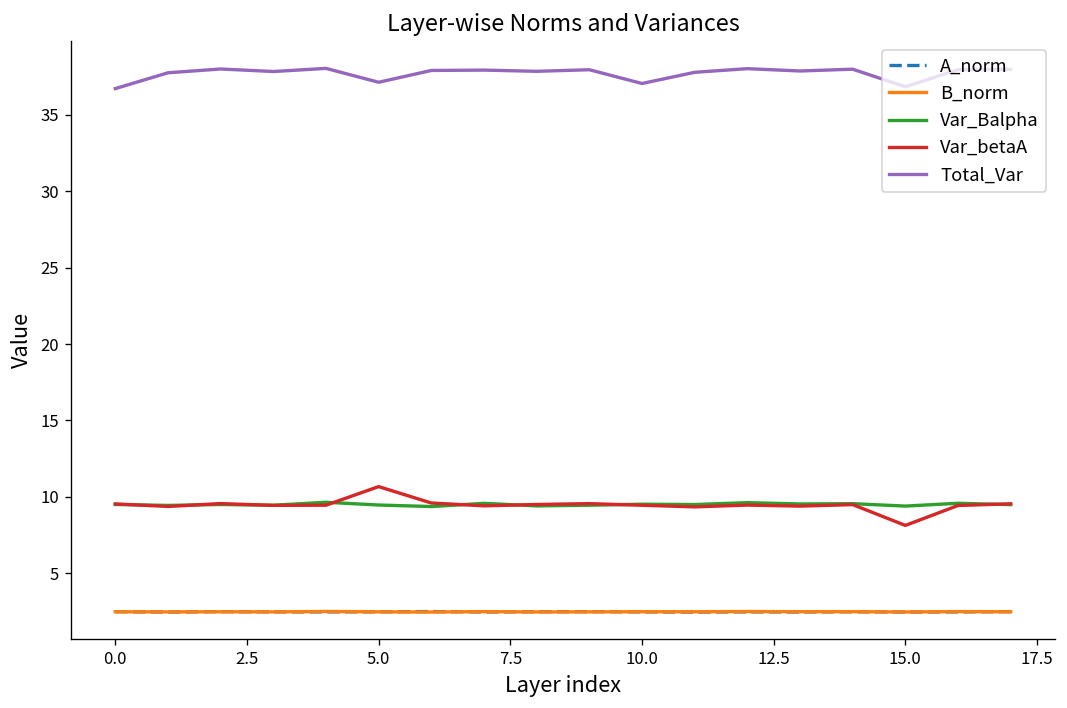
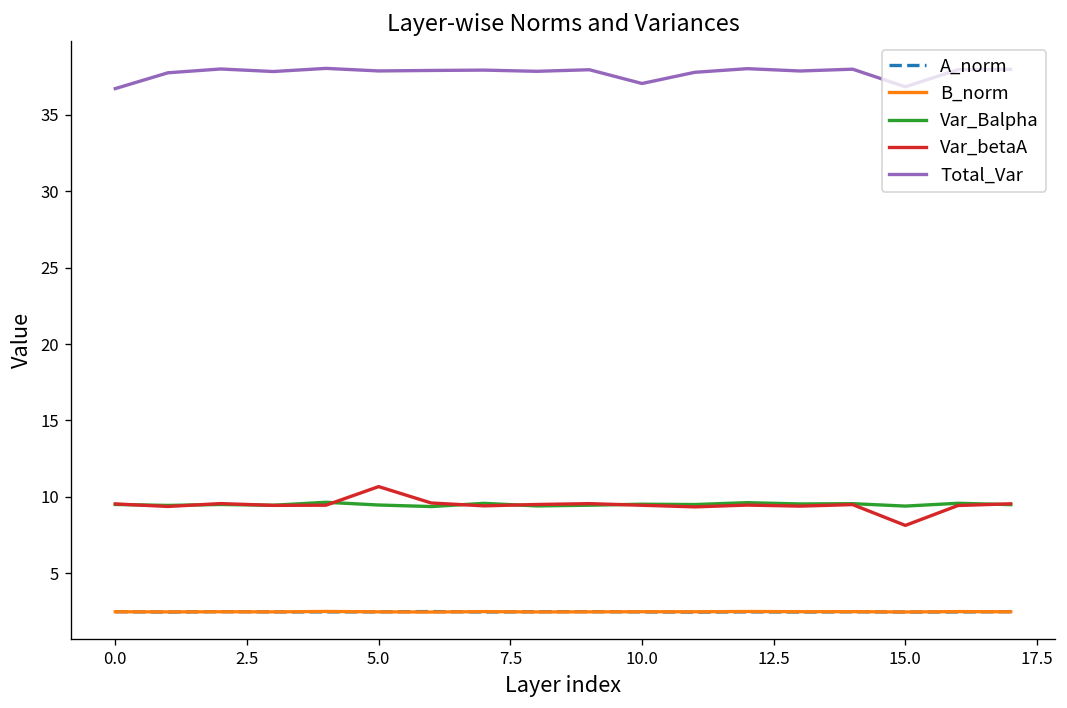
Total_Var, 5.0: 37.1 -> 37.9
